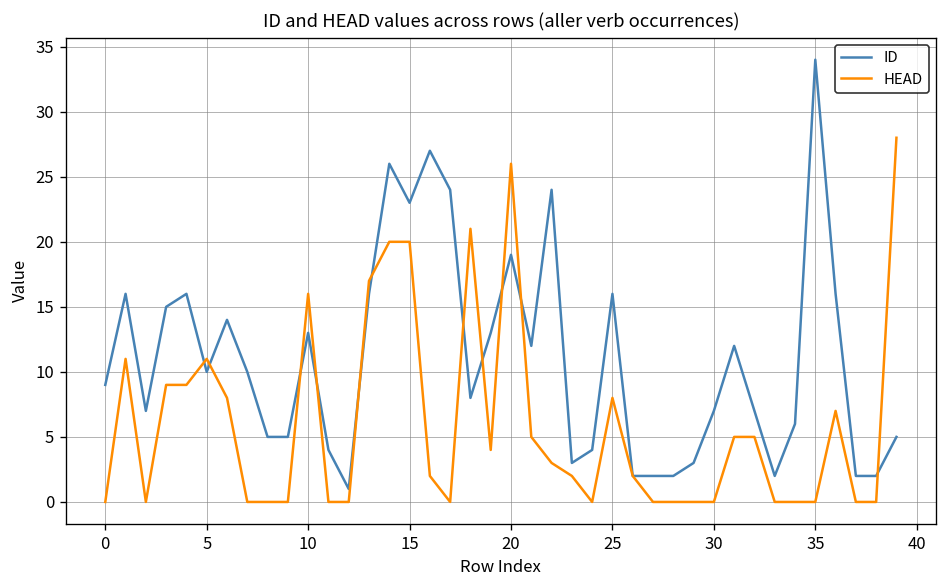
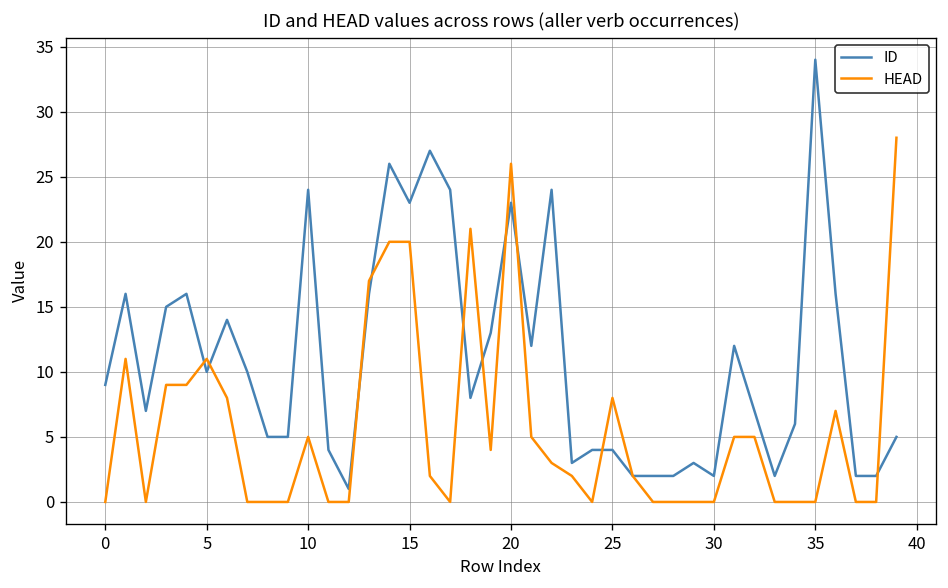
ID, 10: 13 -> 24
HEAD, 10: 16 -> 5
ID, 20: 19 -> 23
ID, 25: 16 -> 4
ID, 30: 7 -> 2
